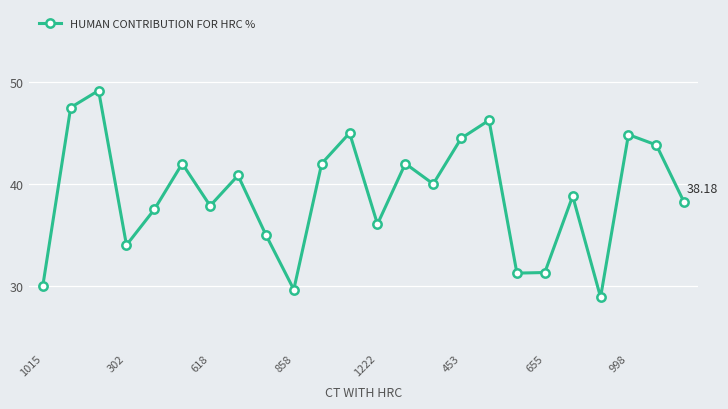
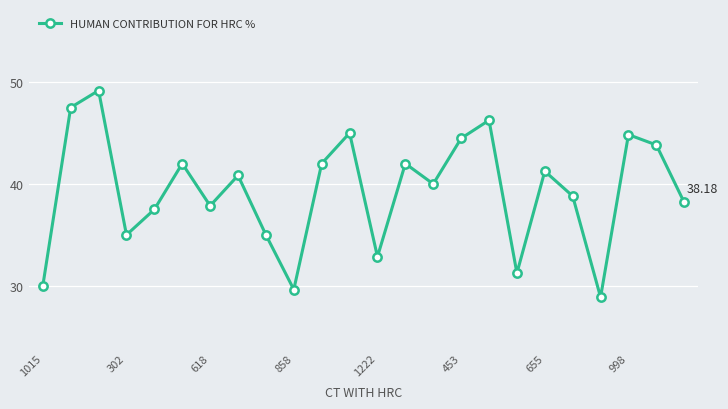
302: 34 -> 35
1222: 36.1 -> 32.9
655: 31.3 -> 41.3
